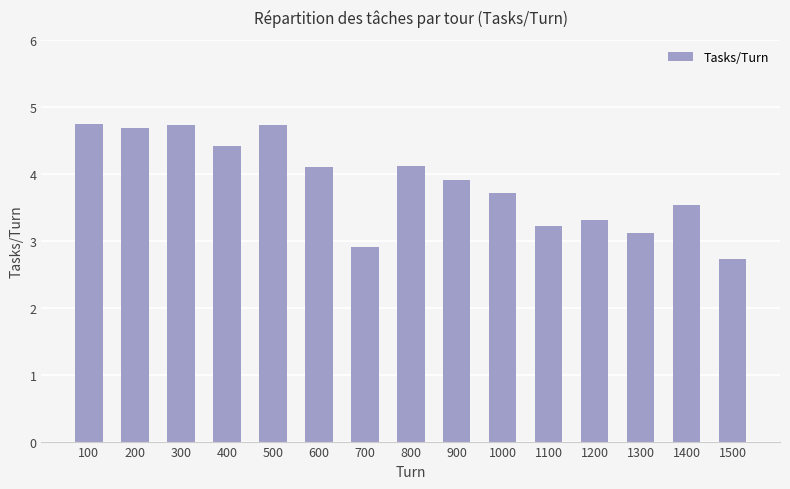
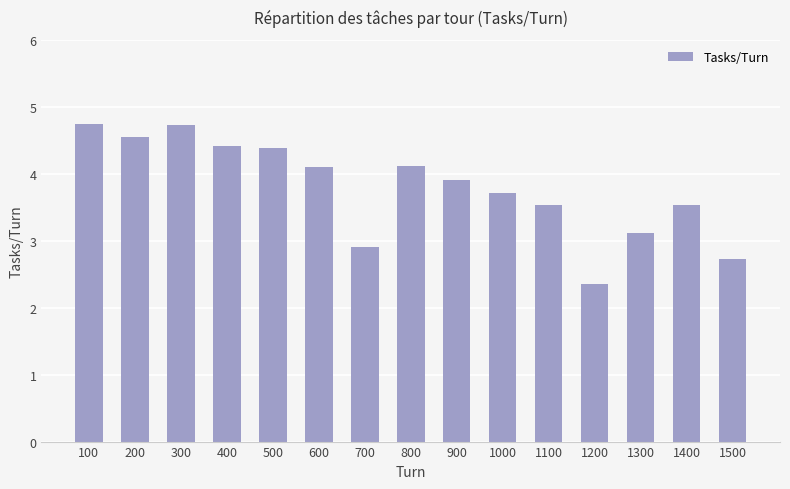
200: 4.7 -> 4.6
500: 4.7 -> 4.4
1100: 3.2 -> 3.5
1200: 3.3 -> 2.4
